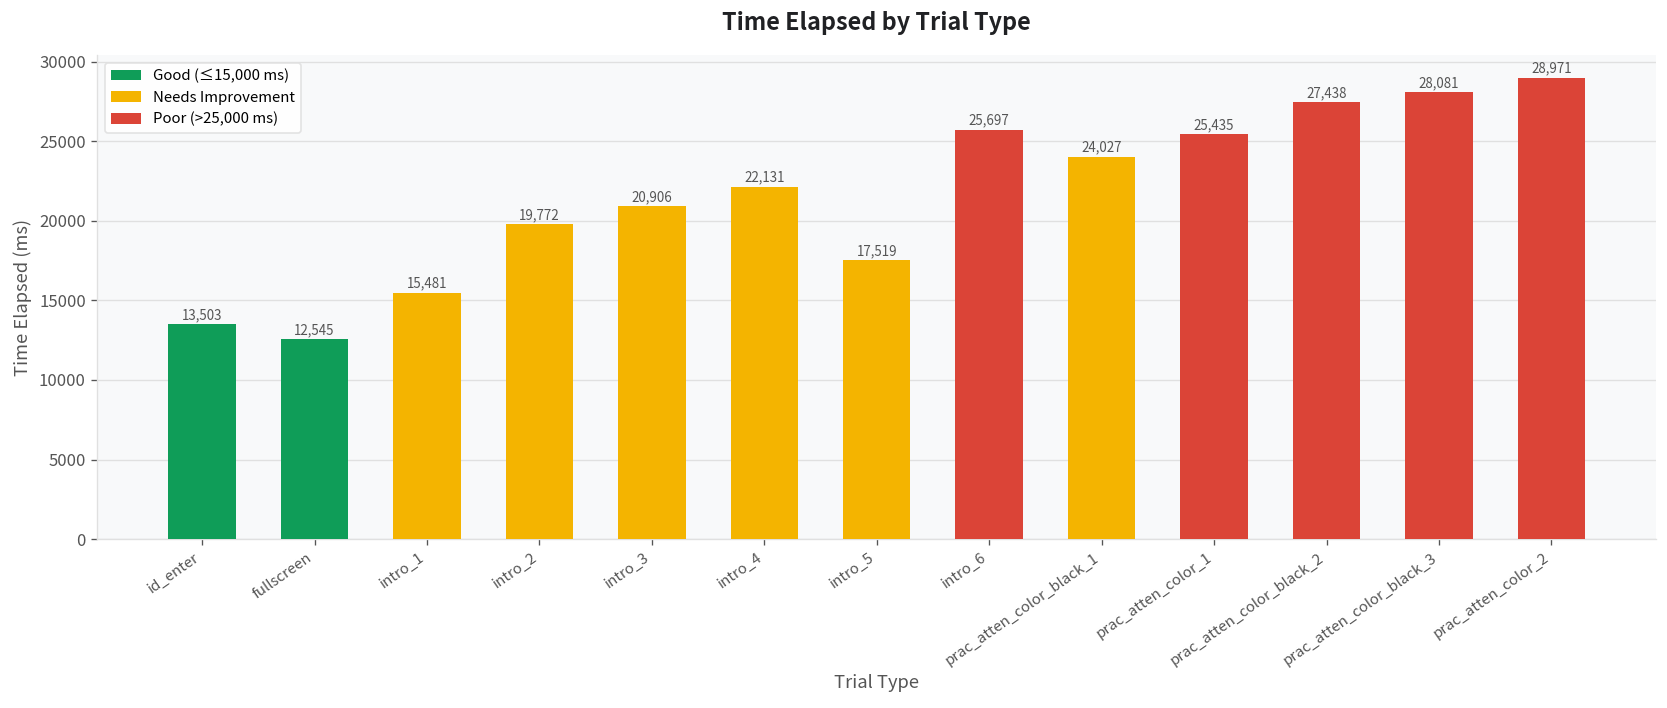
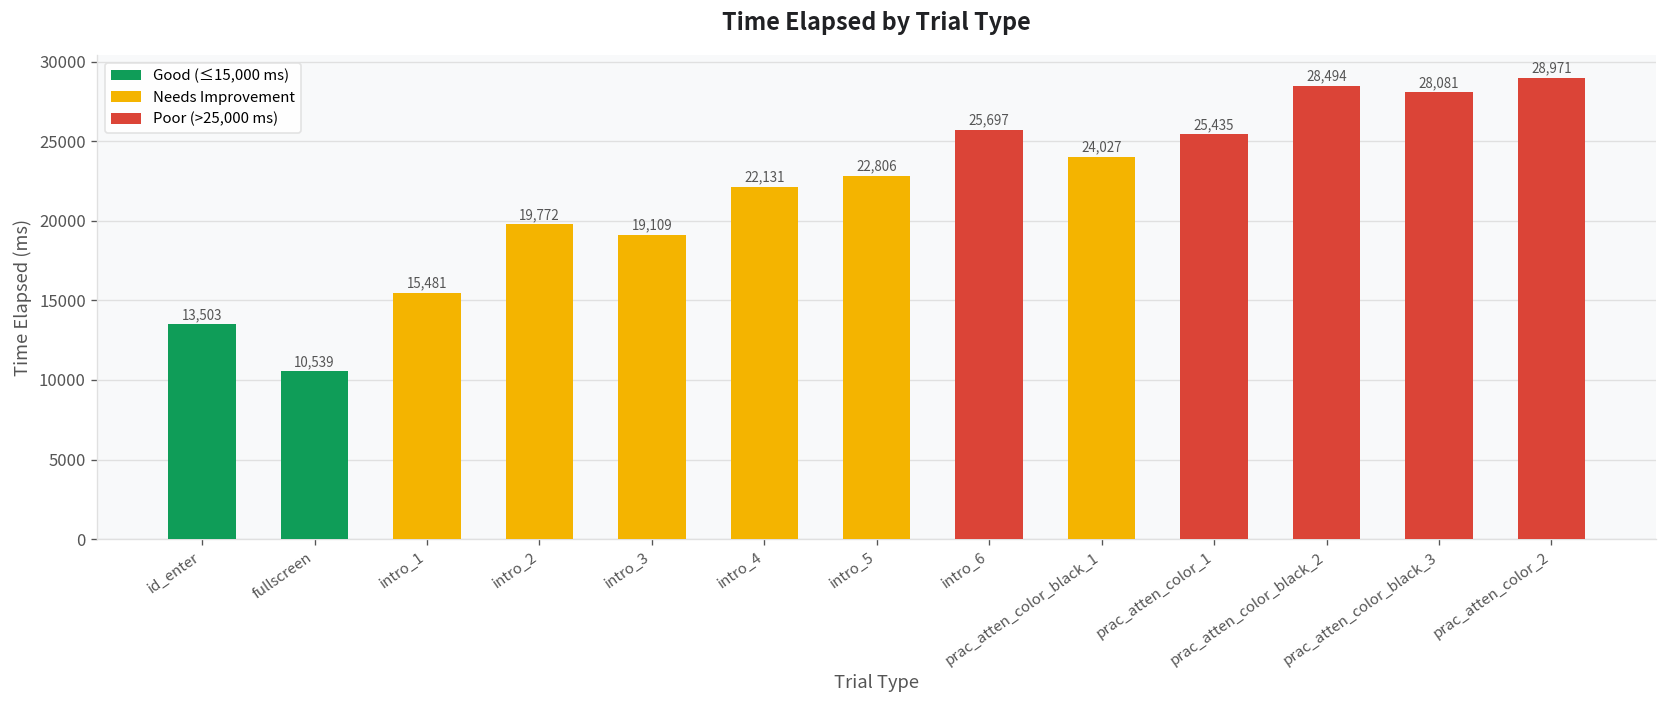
fullscreen: 12,545 -> 10,539
intro_3: 20,906 -> 19,109
intro_5: 17,519 -> 22,806
prac_atten_color_black_2: 27,438 -> 28,494
